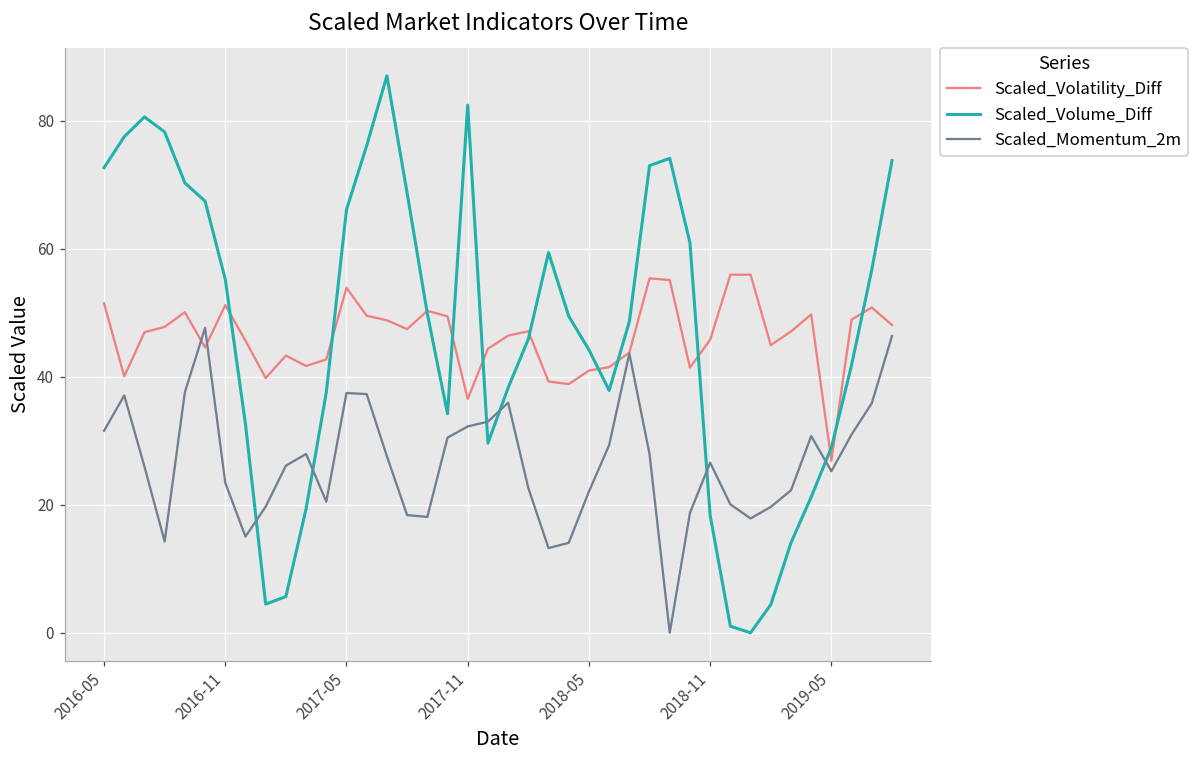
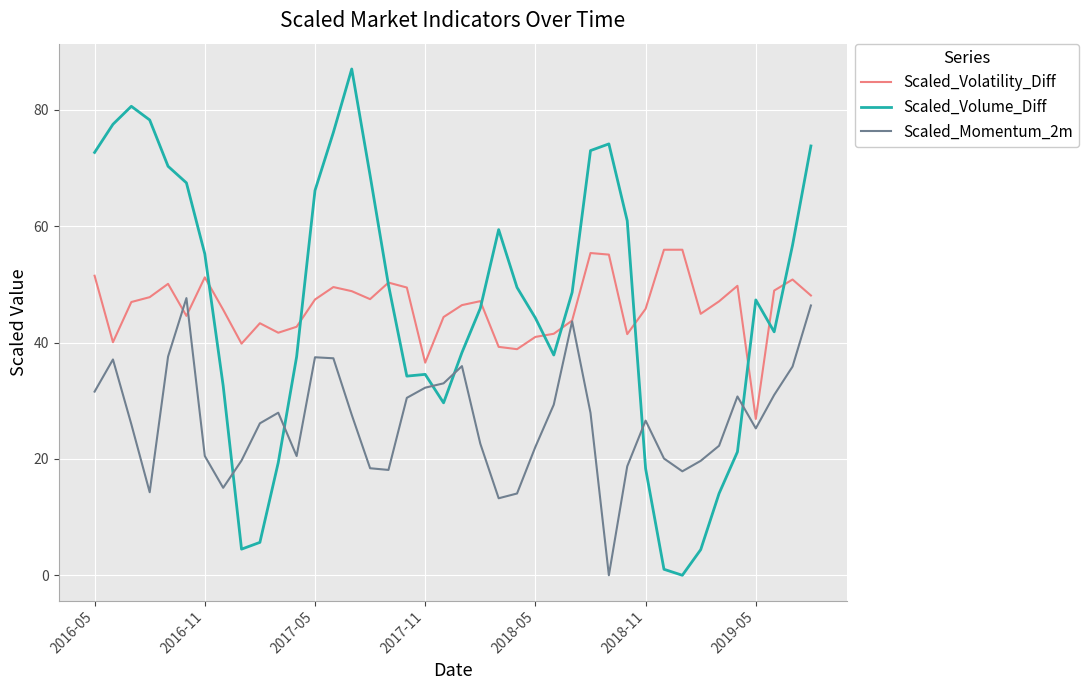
Scaled_Momentum_2m, 2016-11: 23 -> 21
Scaled_Volatility_Diff, 2017-05: 54 -> 47
Scaled_Volume_Diff, 2017-11: 82 -> 35
Scaled_Volume_Diff, 2019-05: 29 -> 47
